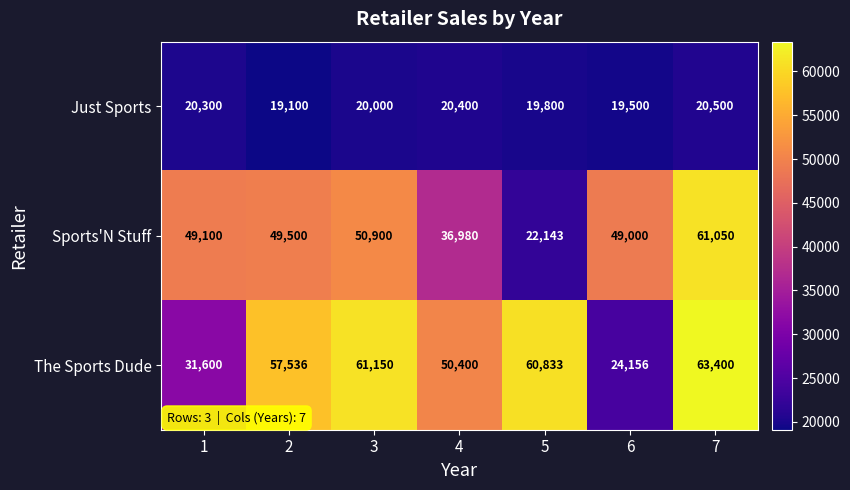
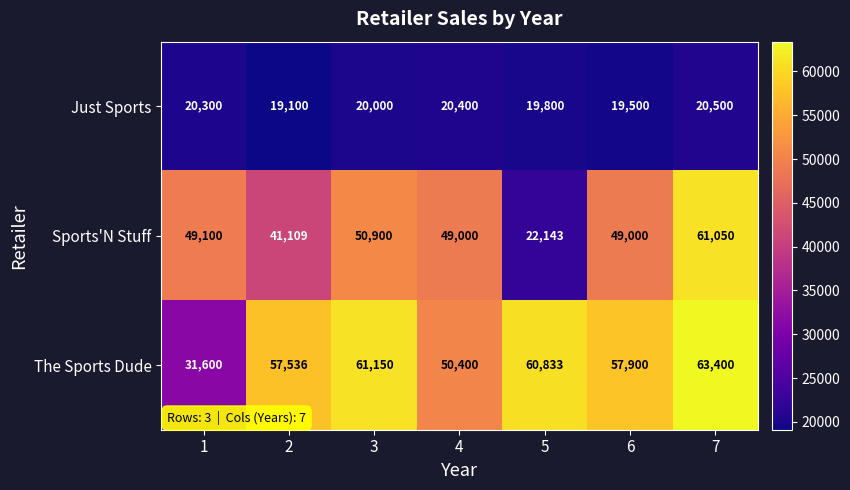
Sports'N Stuff, 2: 49,500 -> 41,109
Sports'N Stuff, 4: 36,980 -> 49,000
The Sports Dude, 6: 24,156 -> 57,900
